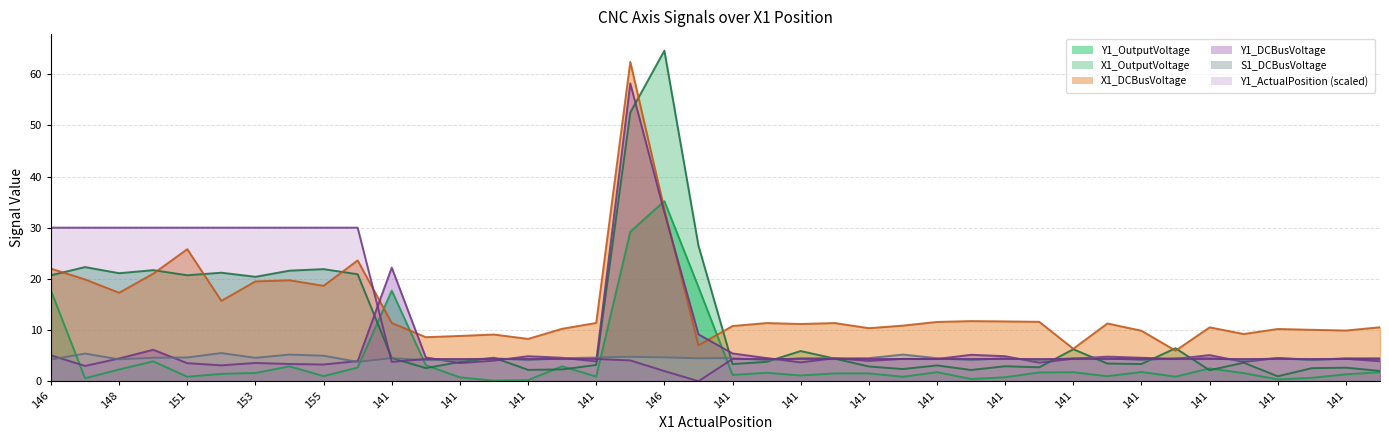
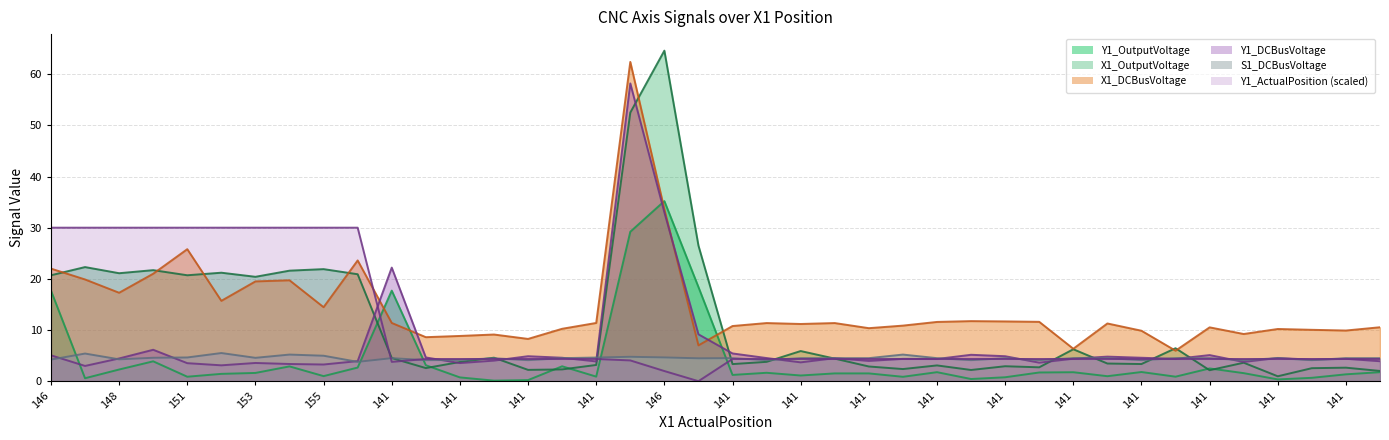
X1_DCBusVoltage, 155: 19 -> 14
